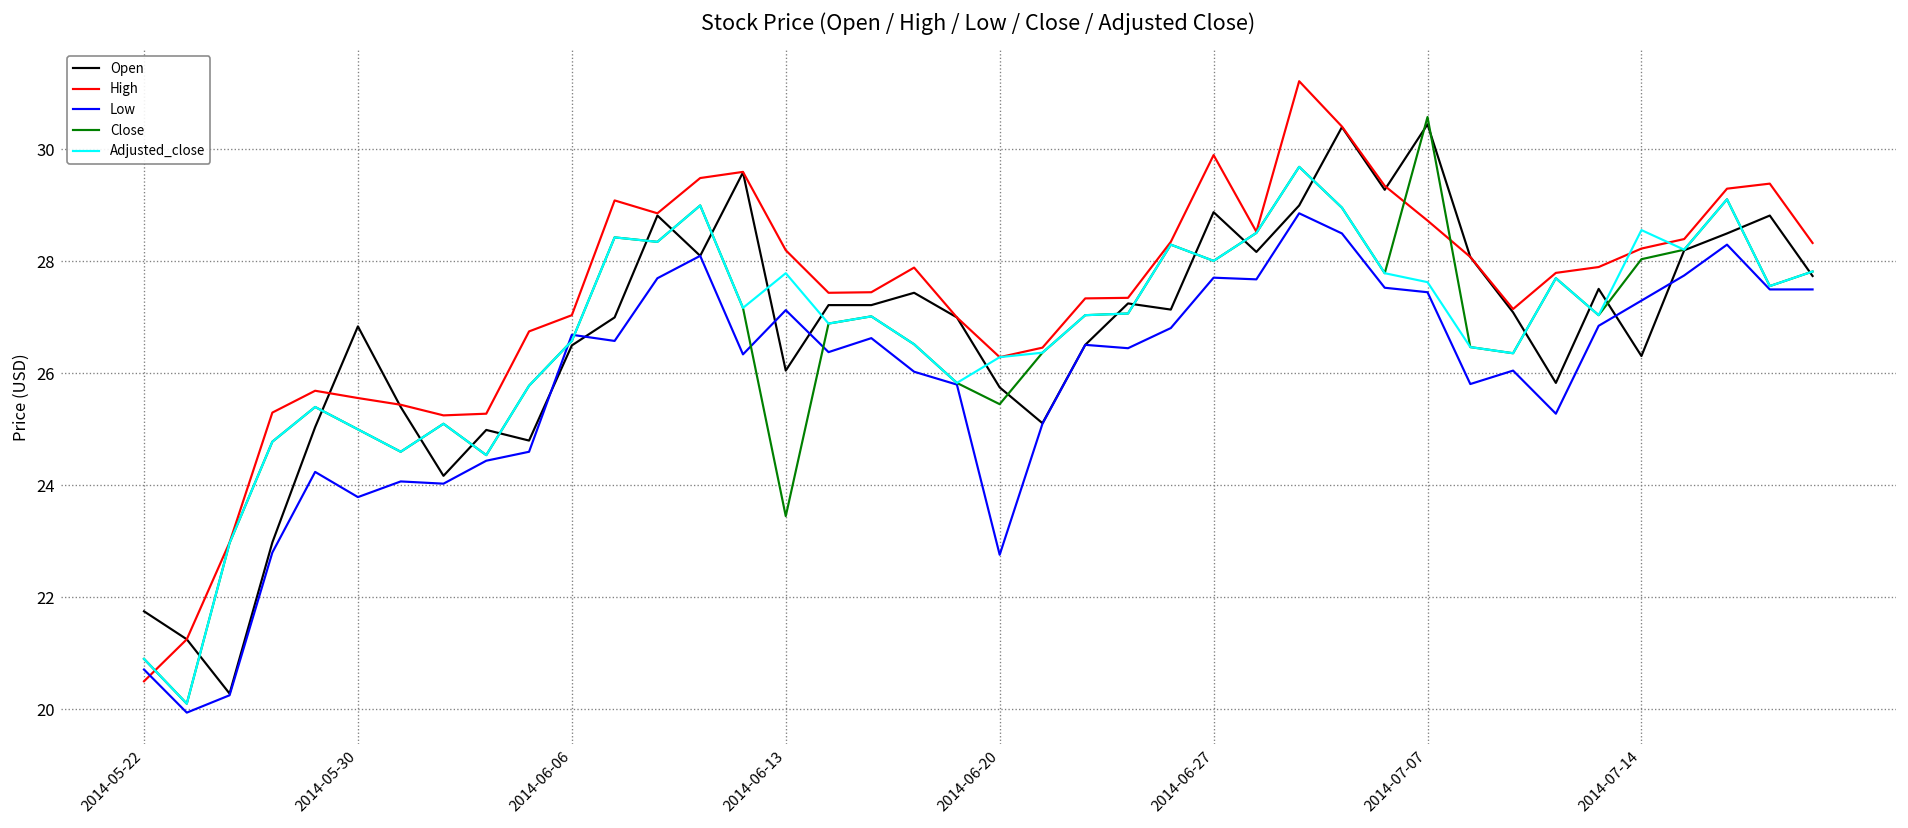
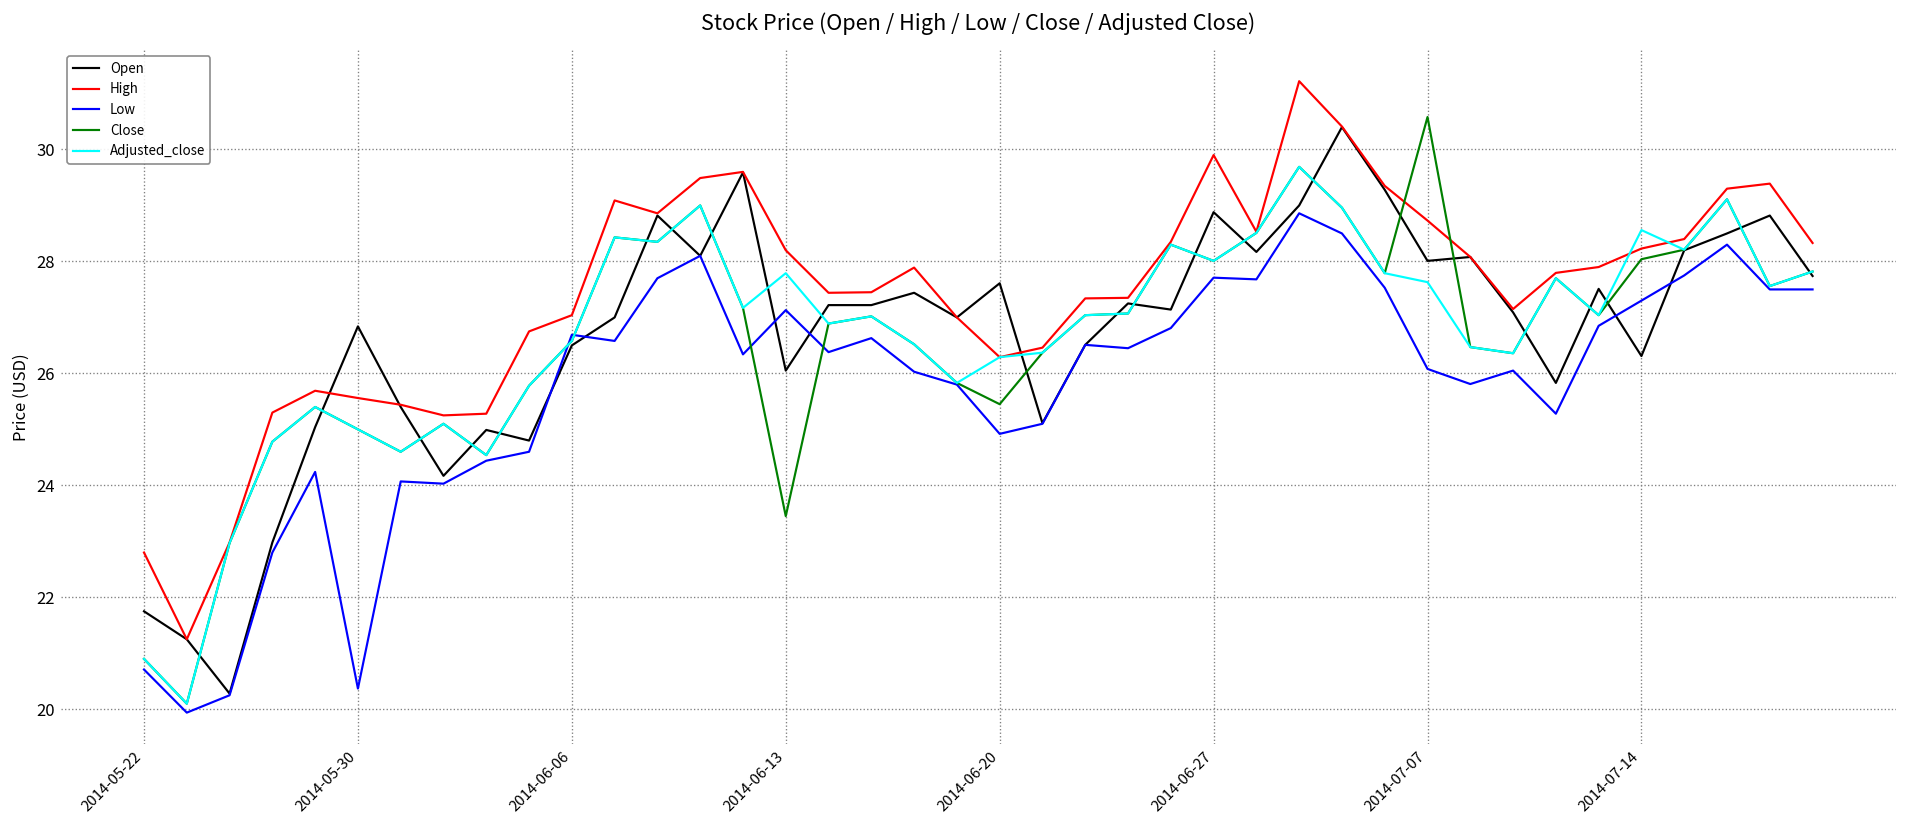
High, 2014-05-22: 20.5 -> 22.8
Low, 2014-05-30: 23.8 -> 20.4
Open, 2014-06-20: 25.8 -> 27.6
Low, 2014-06-20: 22.8 -> 24.9
Open, 2014-07-07: 30.5 -> 28.0
Low, 2014-07-07: 27.5 -> 26.1
